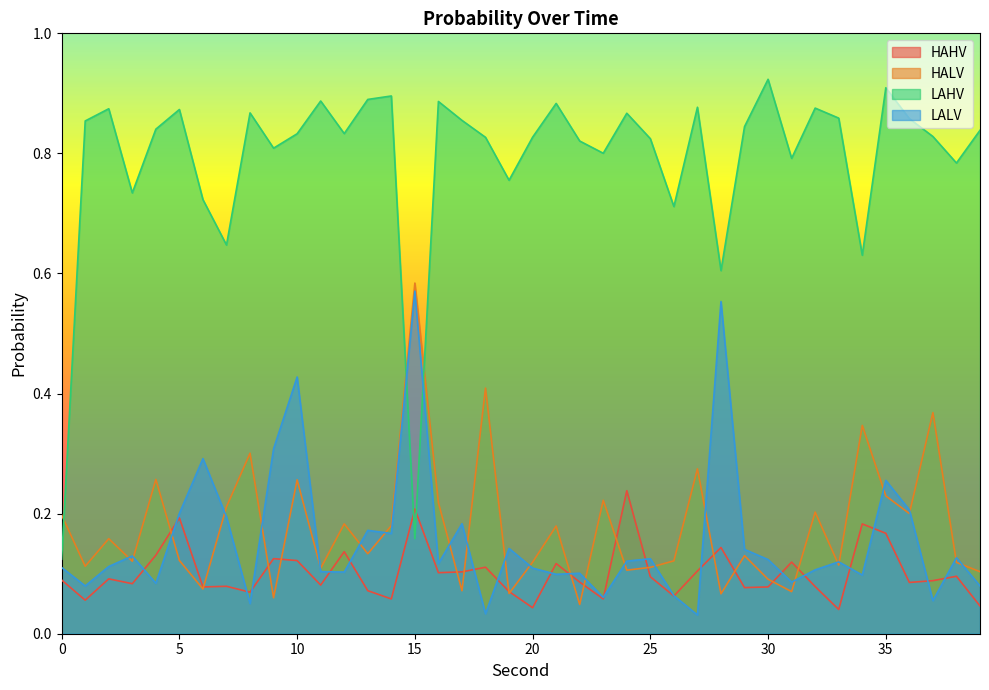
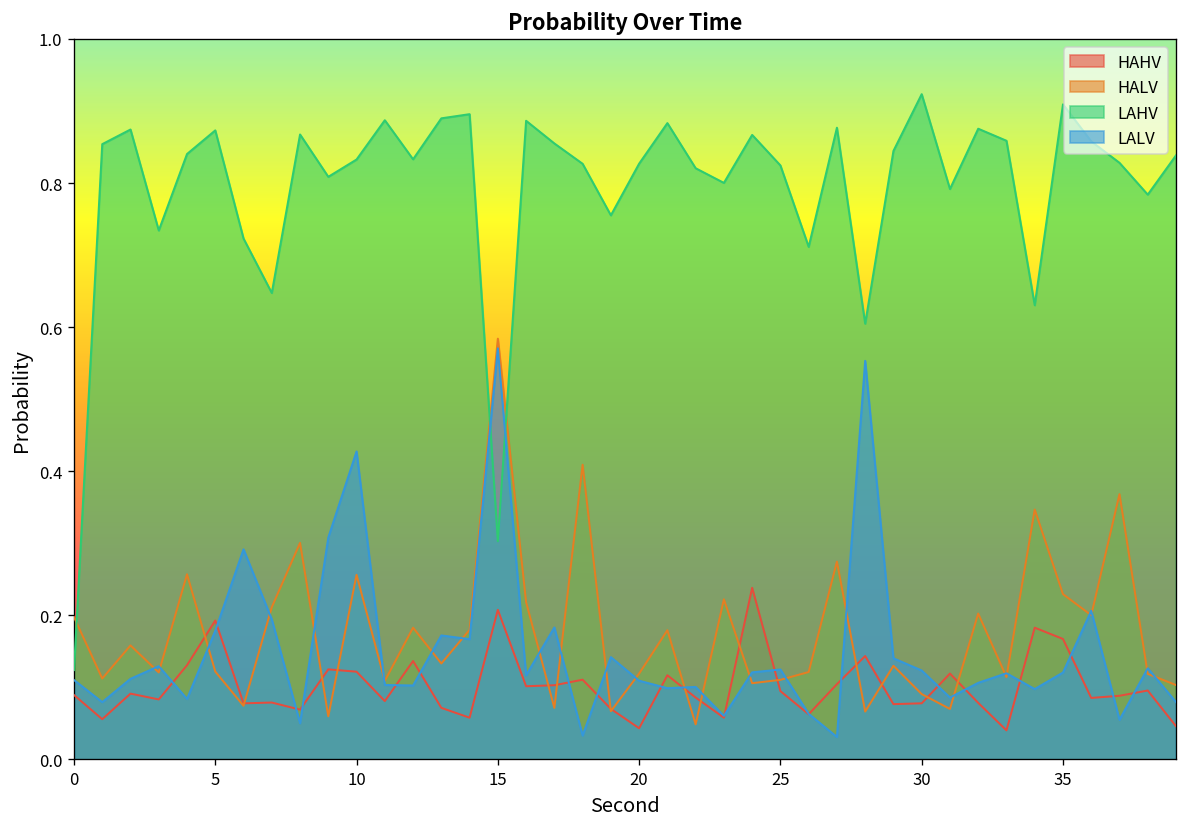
LALV, 5: 0.20 -> 0.18
LAHV, 15: 0.16 -> 0.30
LALV, 35: 0.26 -> 0.12
